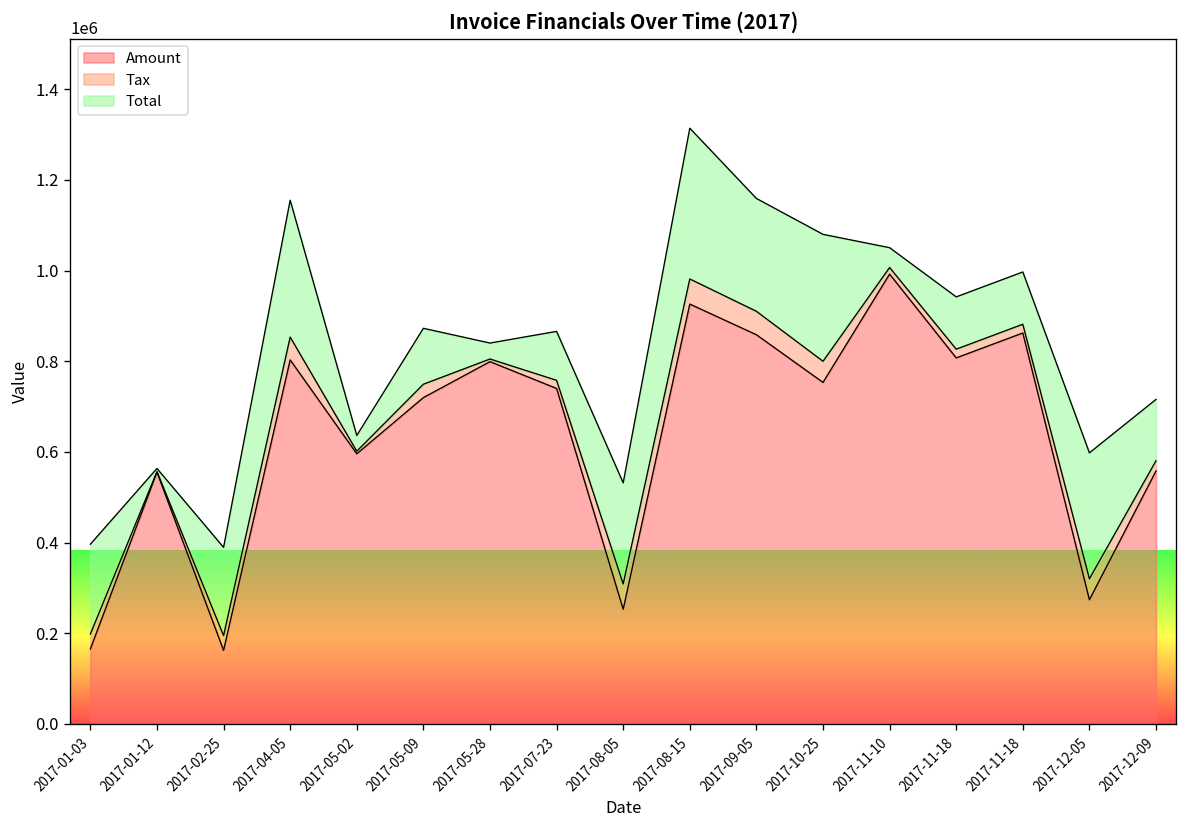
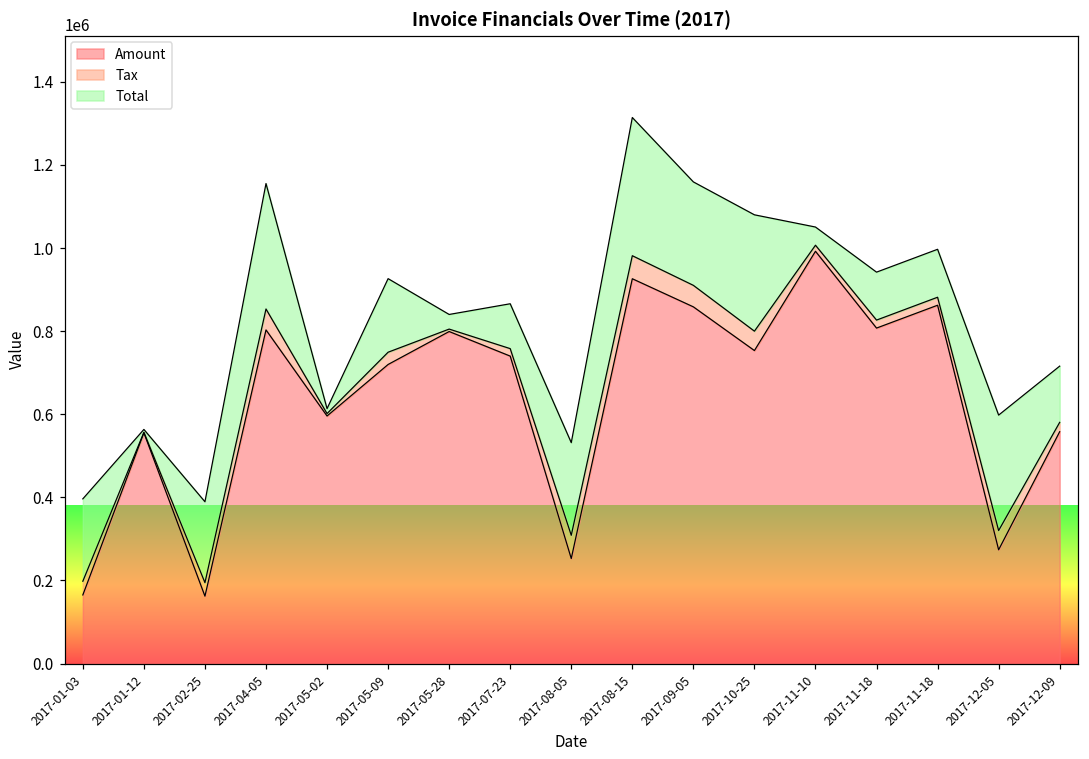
Total, 2017-05-02: 30000 -> 10000
Total, 2017-05-09: 120000 -> 180000
